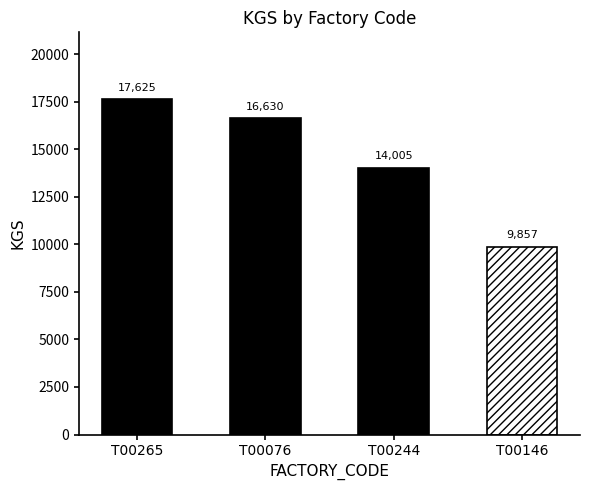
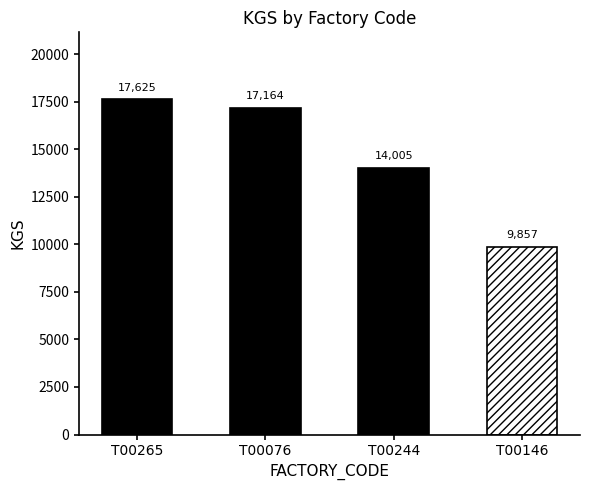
T00076: 16,630 -> 17,164
